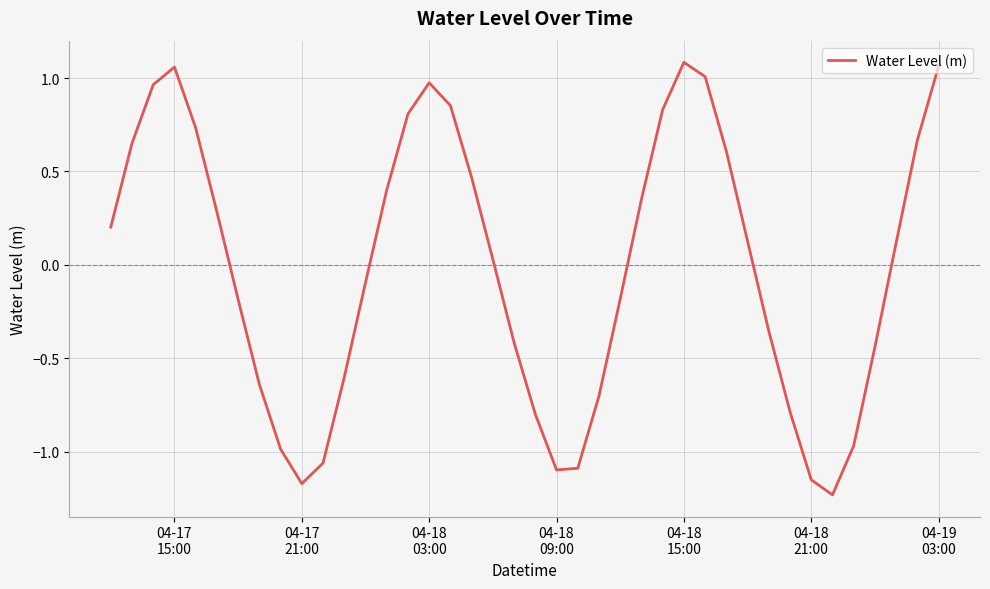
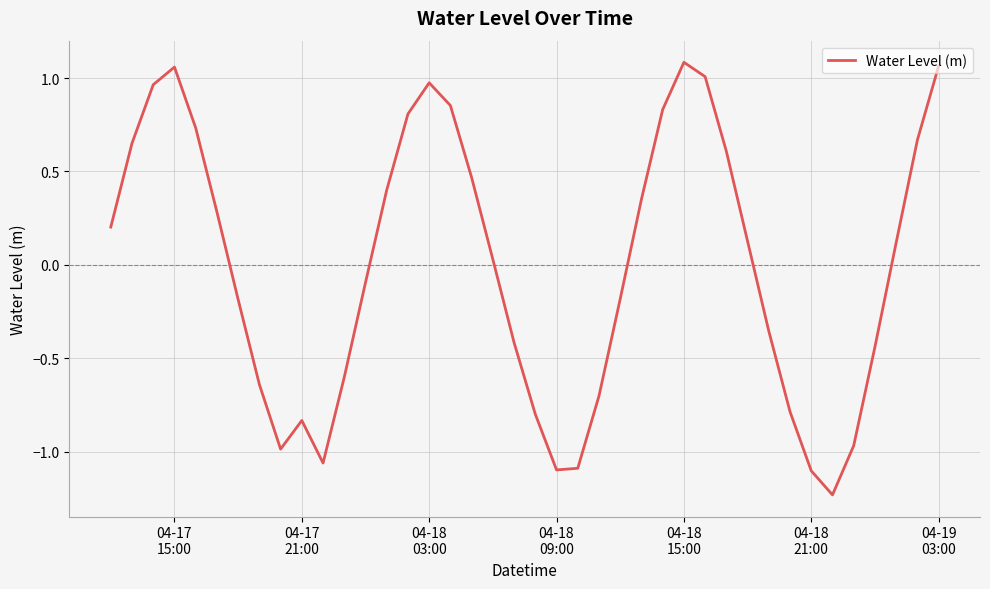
04-17 21:00: -1.17 -> -0.83
04-18 21:00: -1.15 -> -1.10
